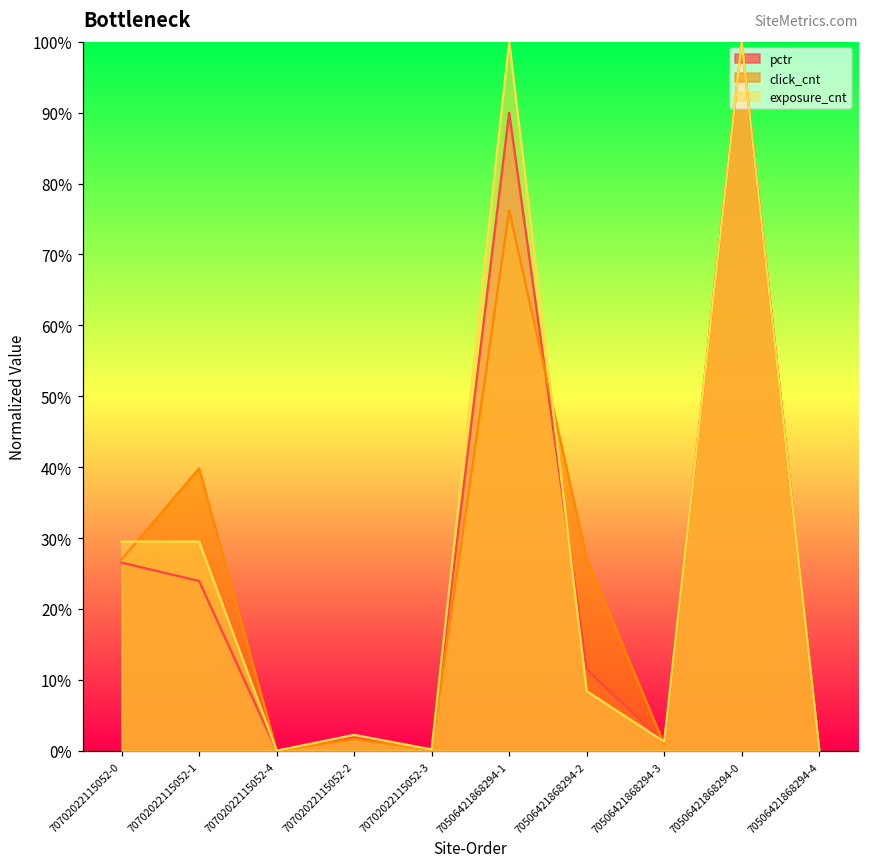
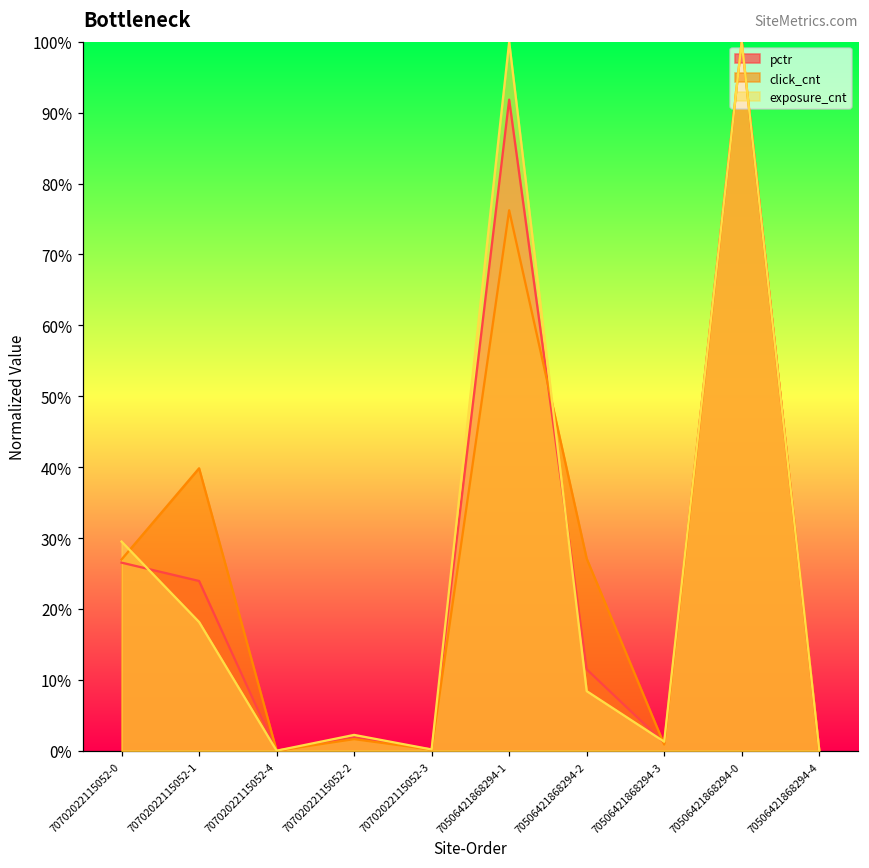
exposure_cnt, 70702022115052-1: 29% -> 18%
pctr, 70506421868294-1: 90% -> 92%
